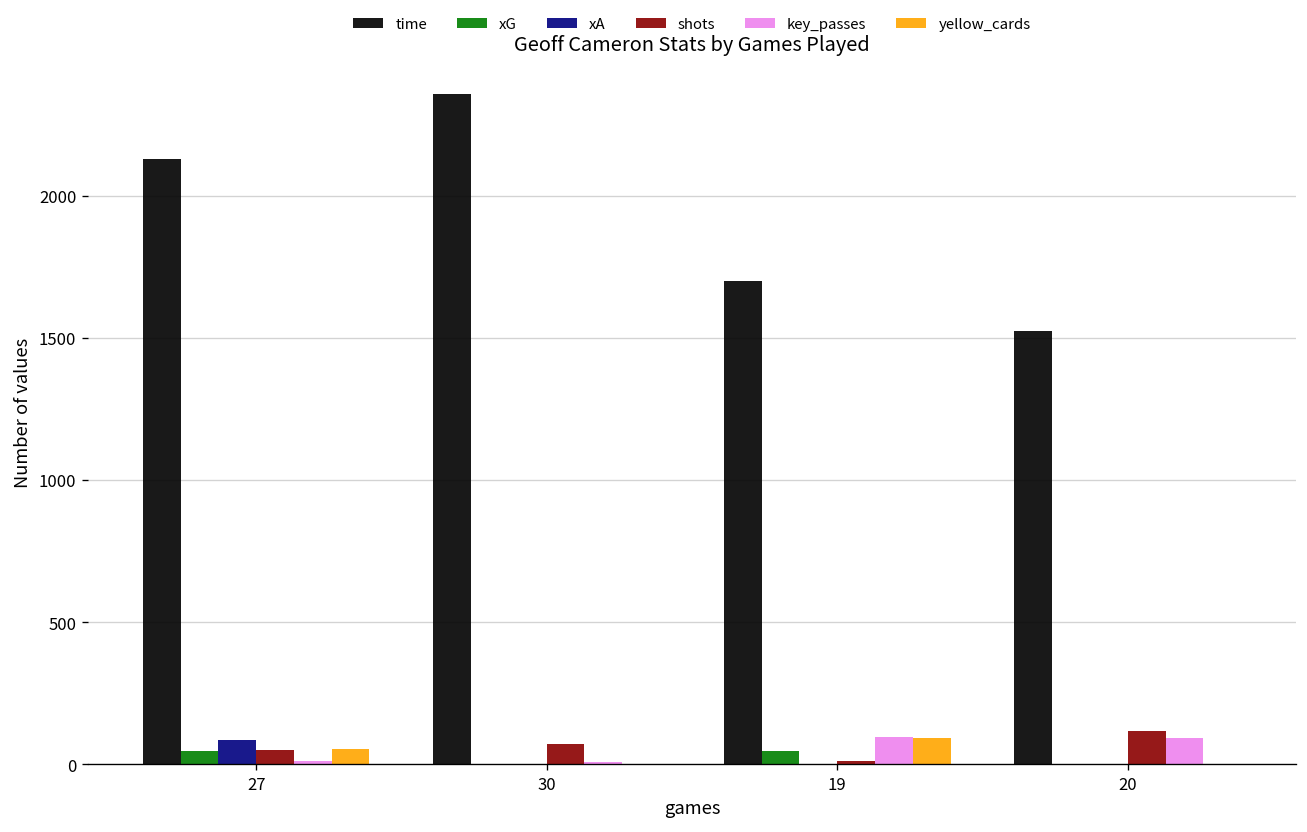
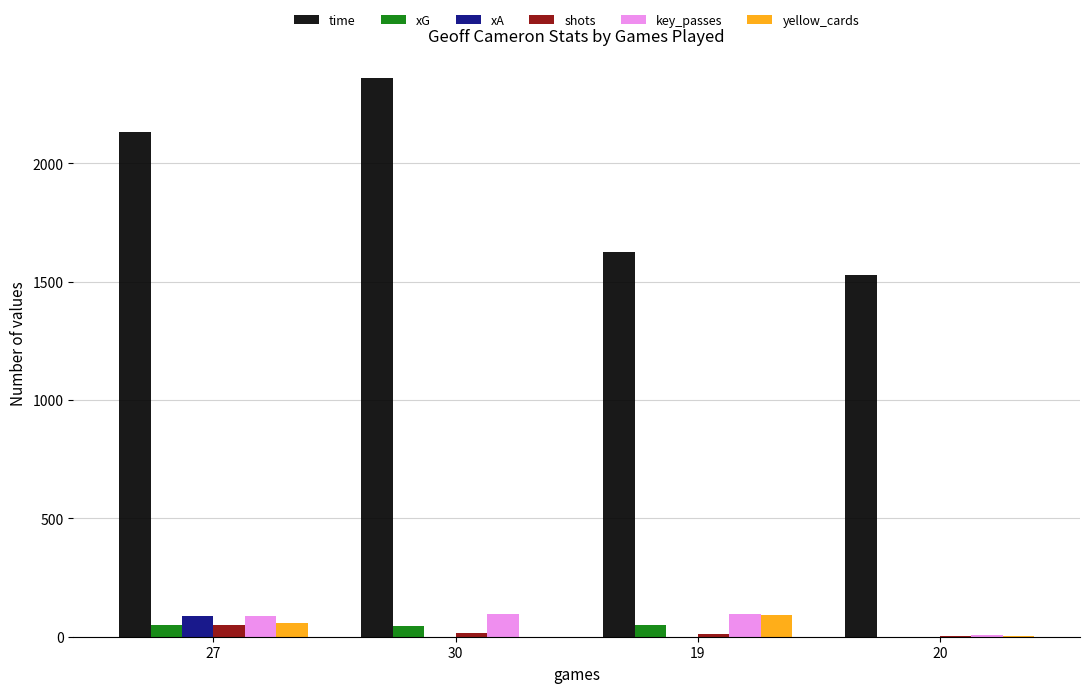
key_passes, 27: 10 -> 90
xG, 30: 0 -> 50
shots, 30: 70 -> 20
key_passes, 30: 10 -> 90
time, 19: 1700 -> 1630
shots, 20: 120 -> 10
key_passes, 20: 90 -> 10
